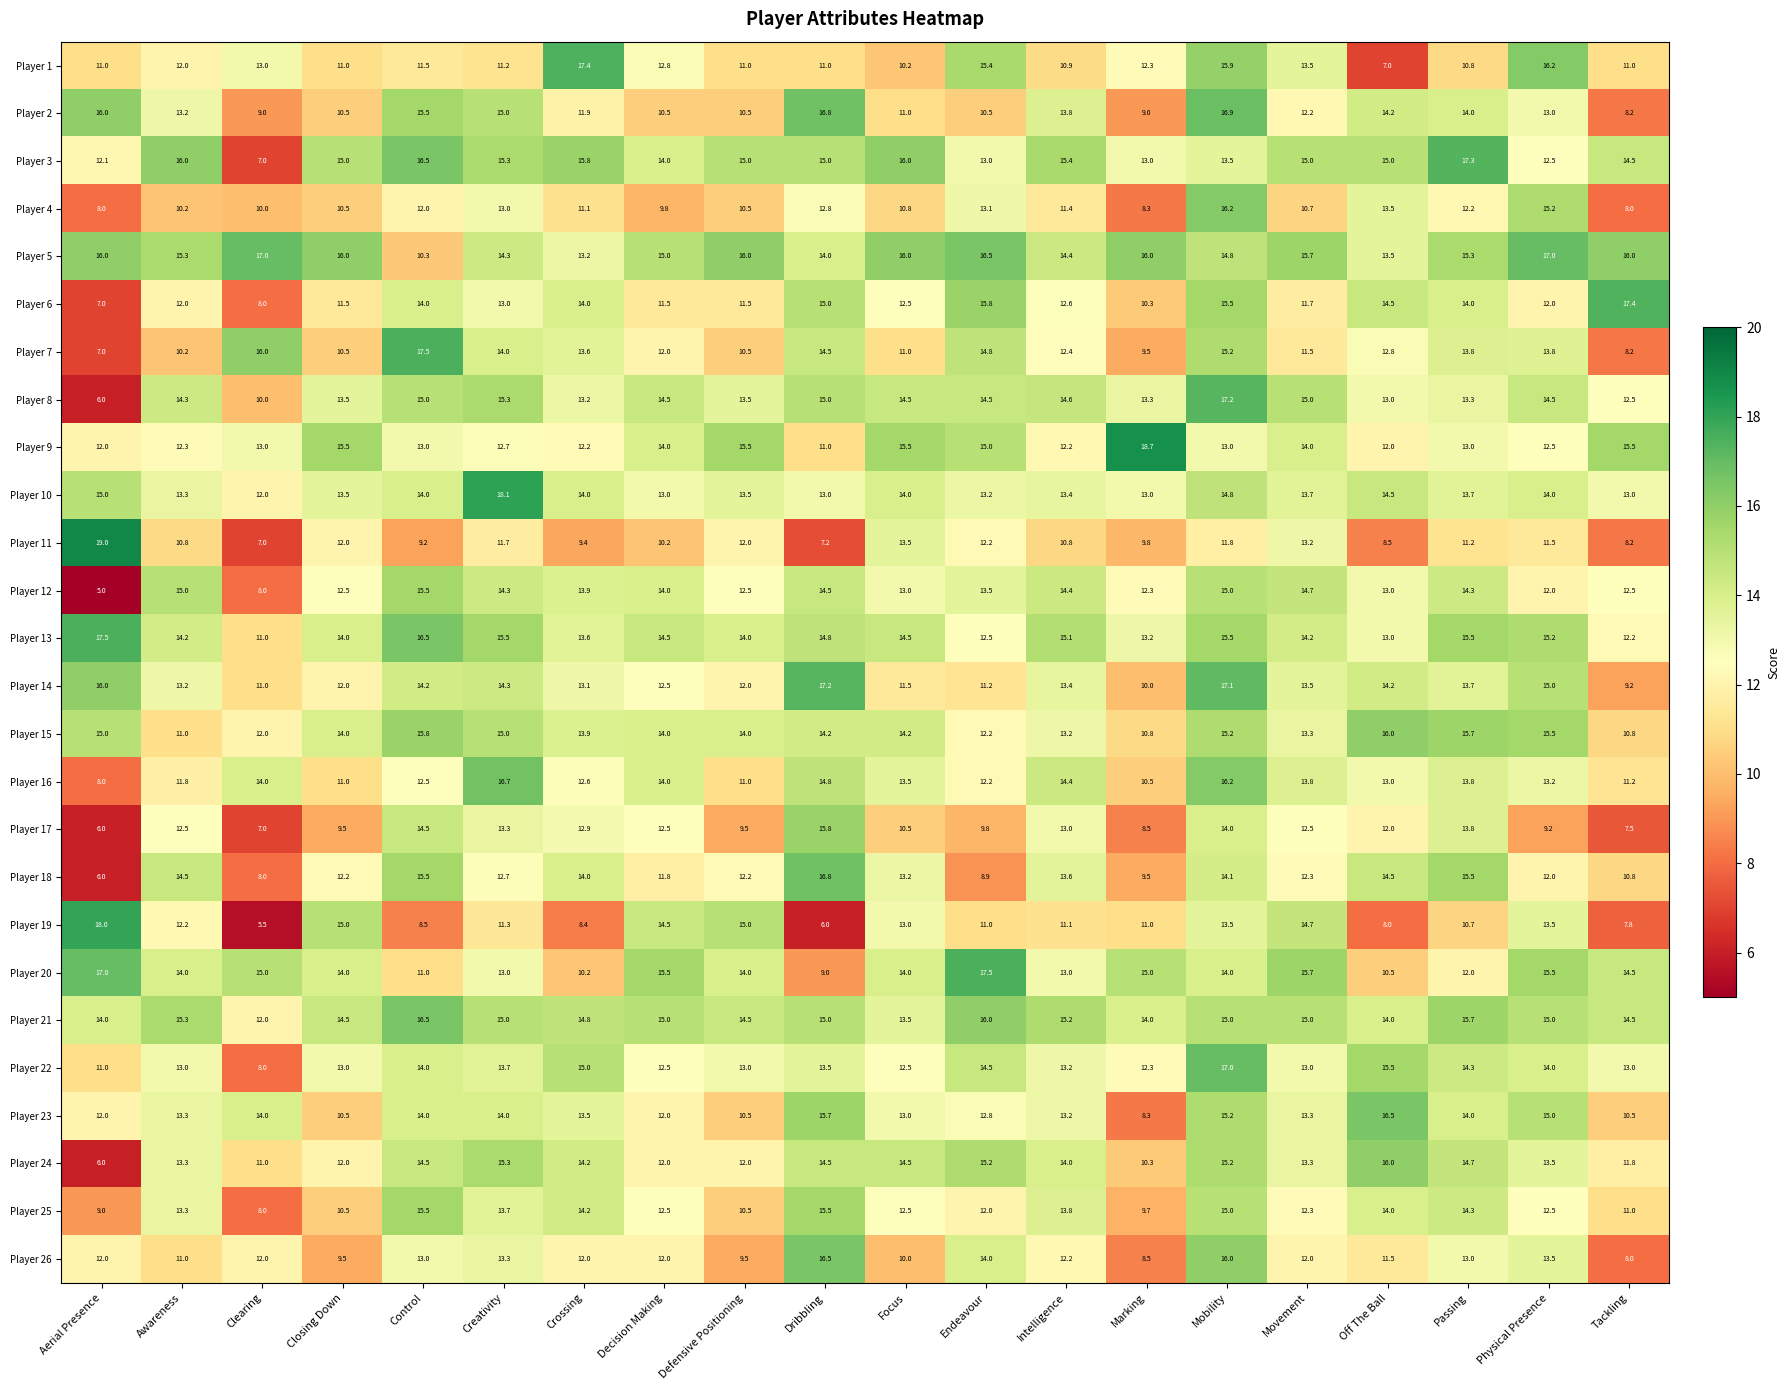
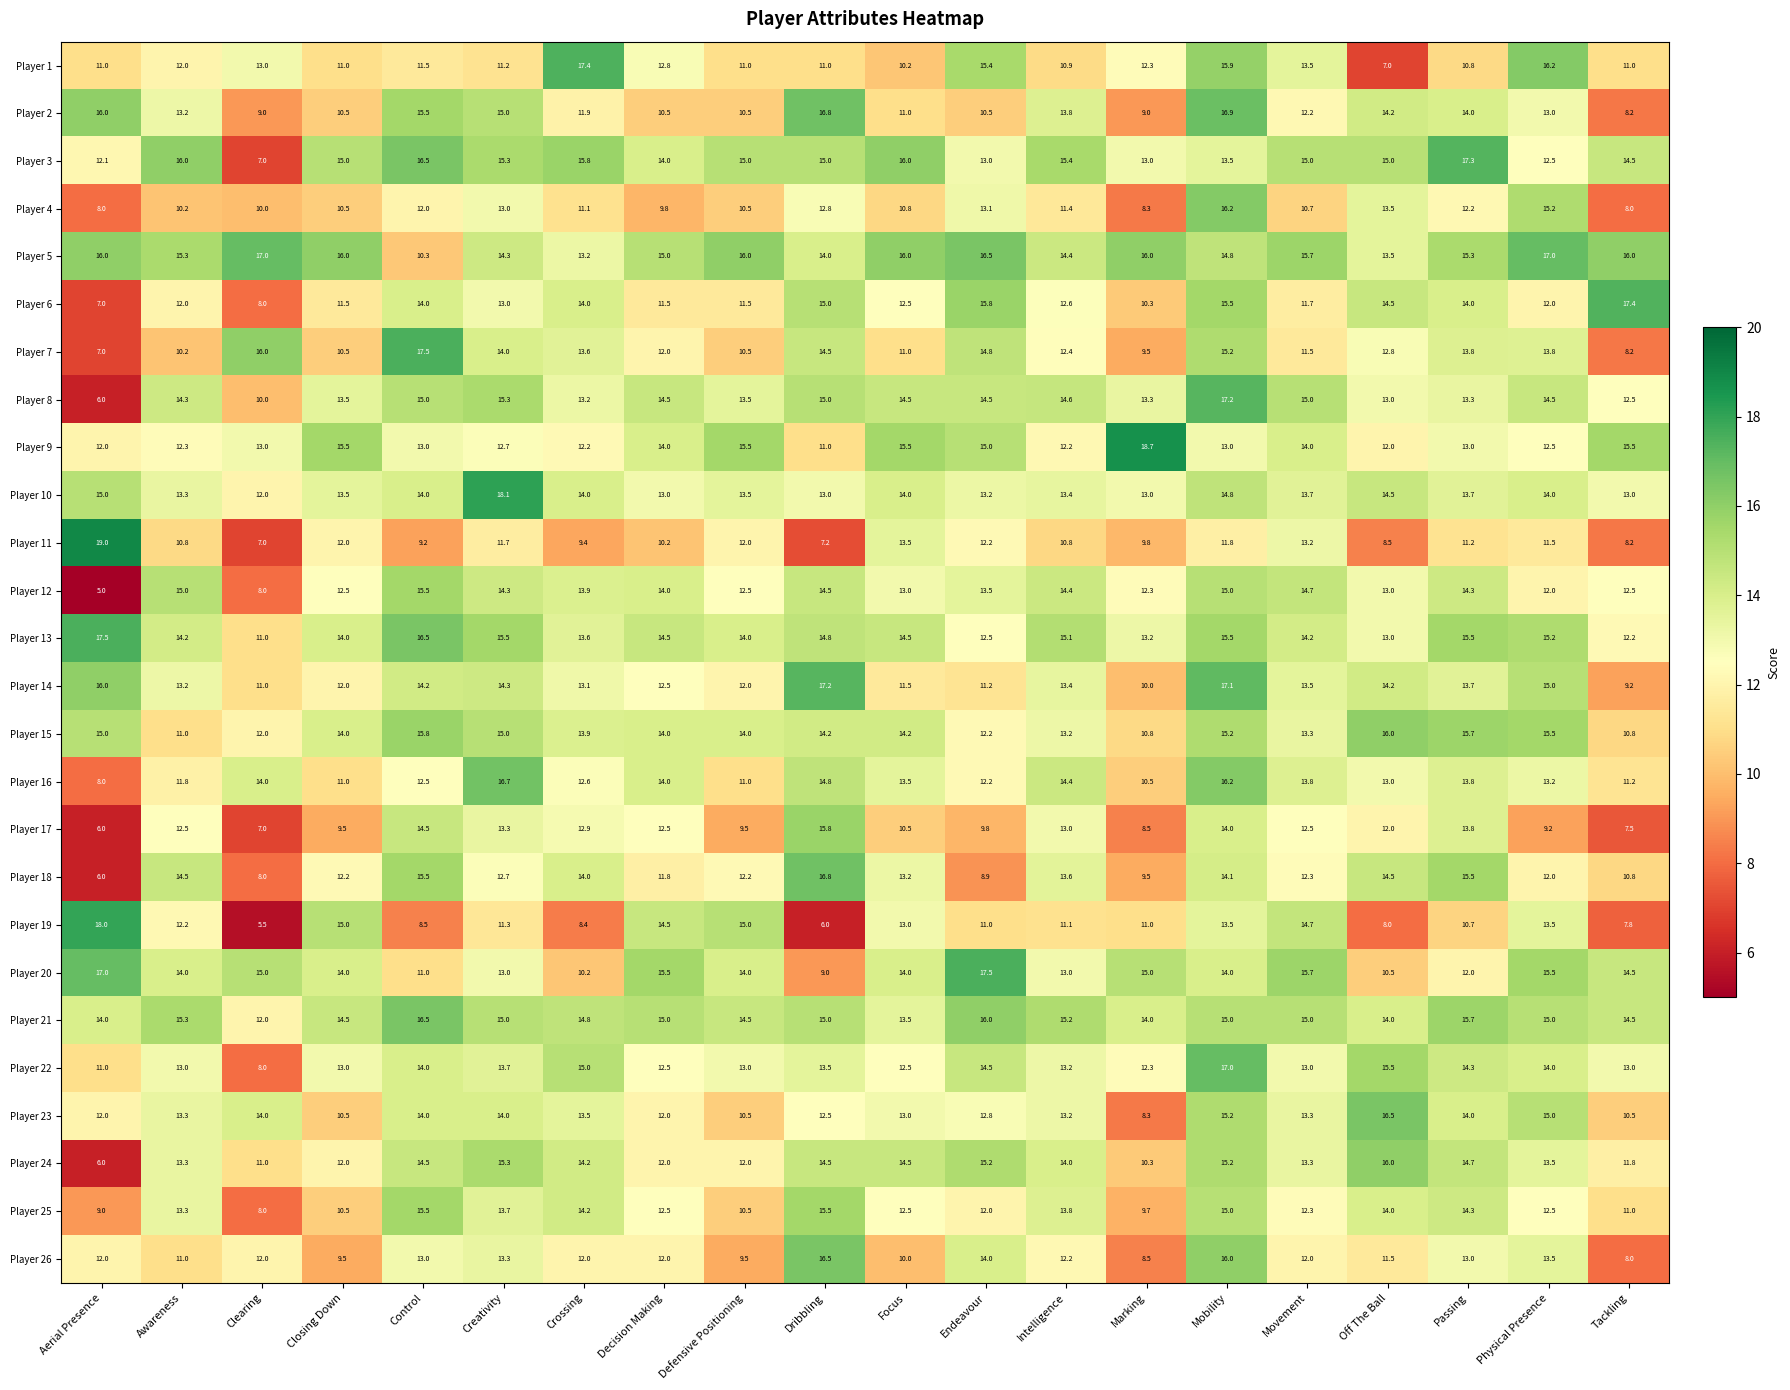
Player 23, Dribbling: 15.7 -> 12.5
